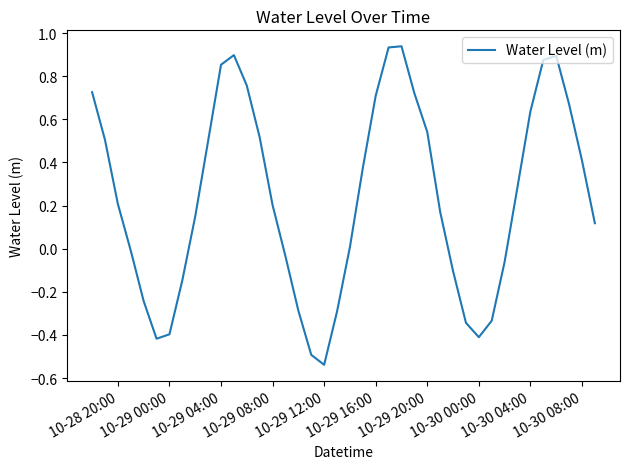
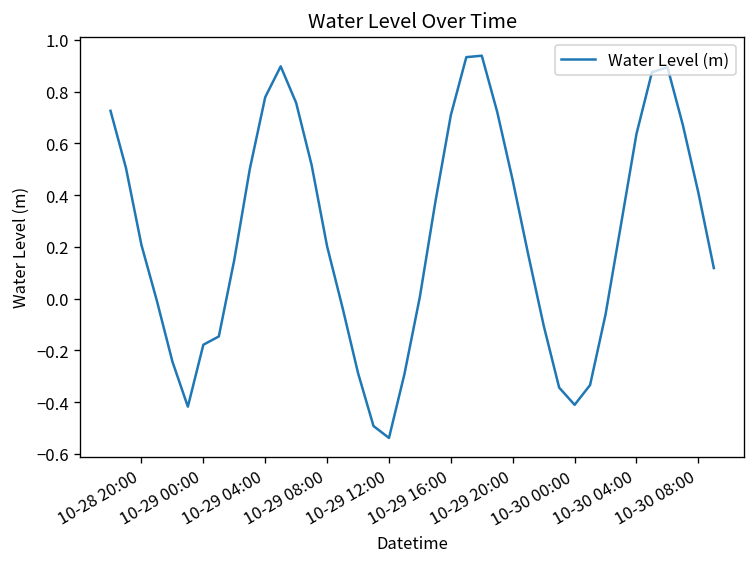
10-29 00:00: -0.40 -> -0.18
10-29 04:00: 0.85 -> 0.78
10-29 20:00: 0.54 -> 0.46
